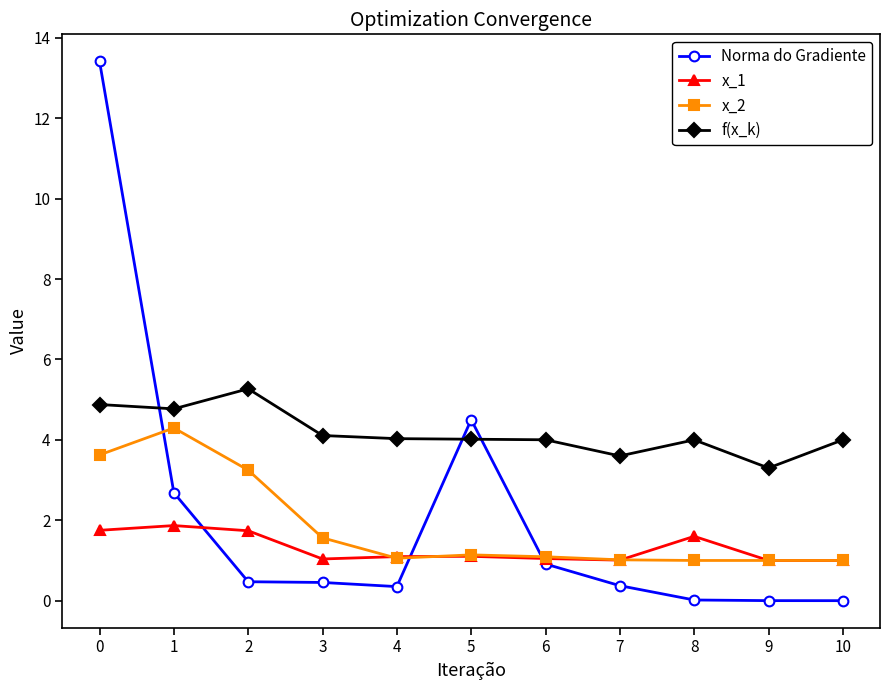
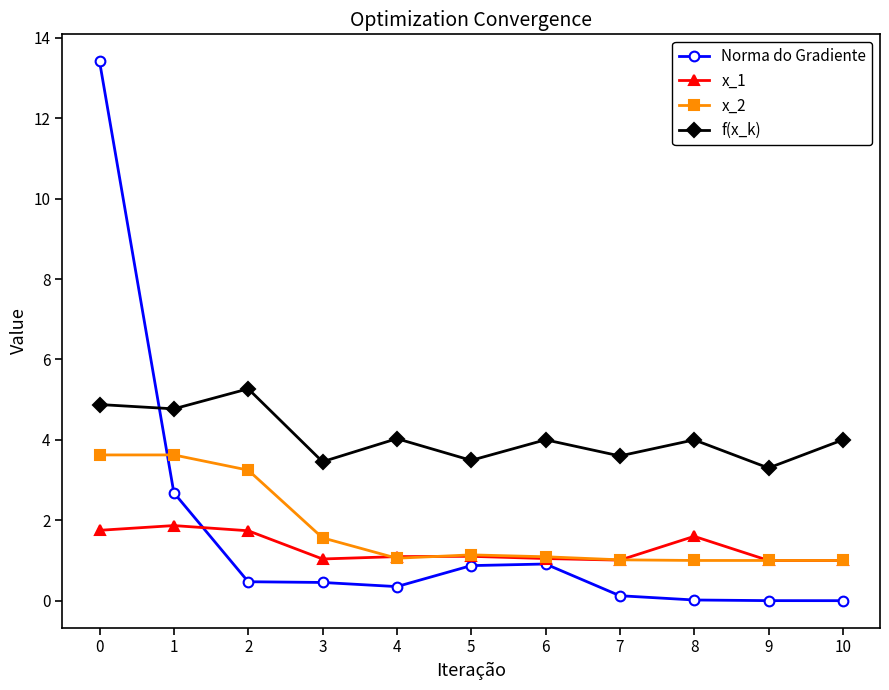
x_2, 1: 4.3 -> 3.6
f(x_k), 3: 4.1 -> 3.5
Norma do Gradiente, 5: 4.5 -> 0.9
f(x_k), 5: 4.0 -> 3.5
Norma do Gradiente, 7: 0.4 -> 0.1
